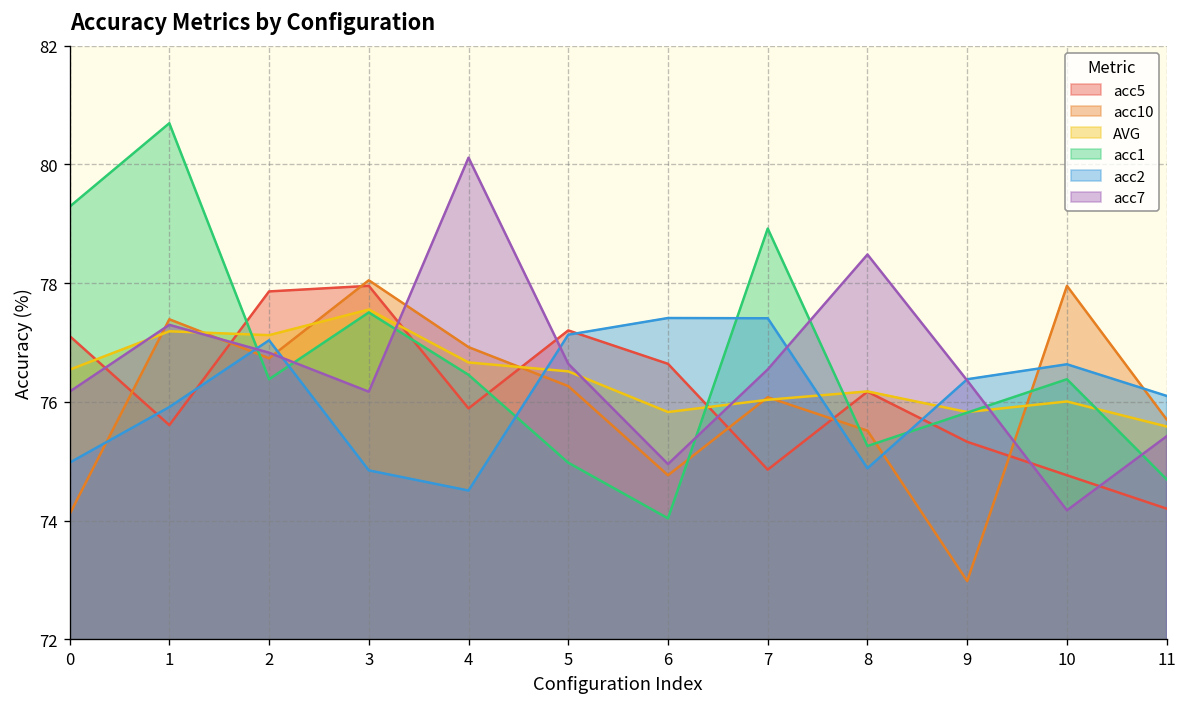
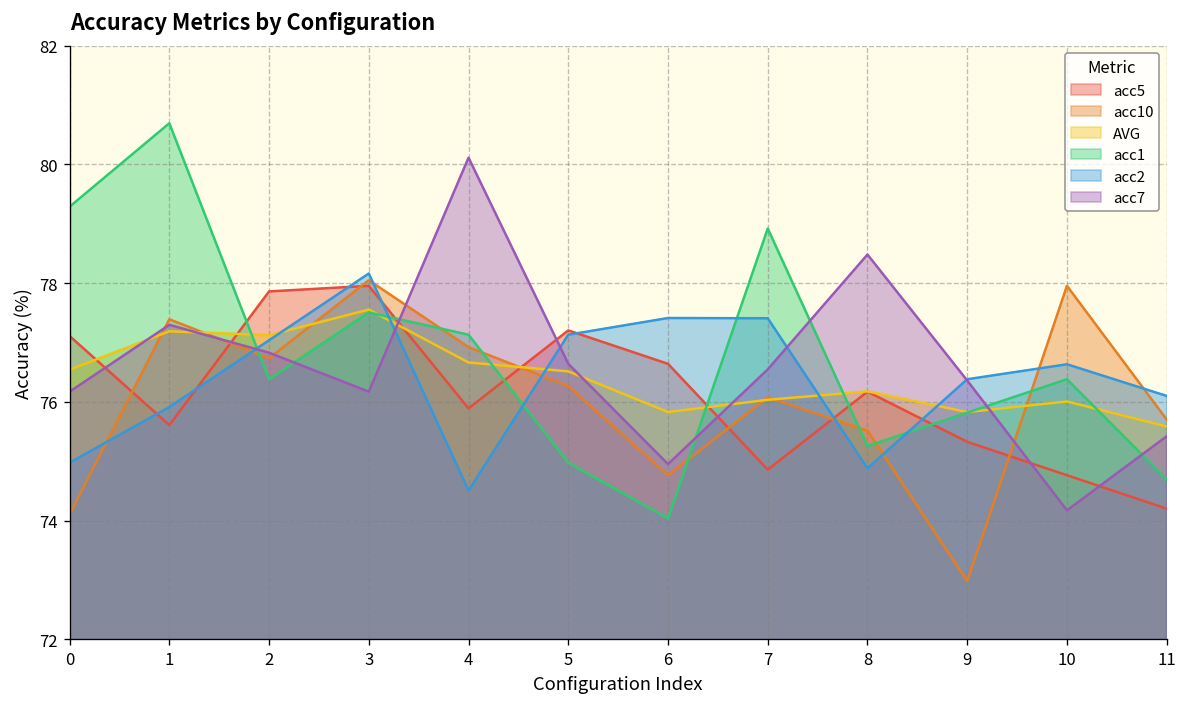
acc2, 3: 74.8 -> 78.2
acc1, 4: 76.5 -> 77.1
